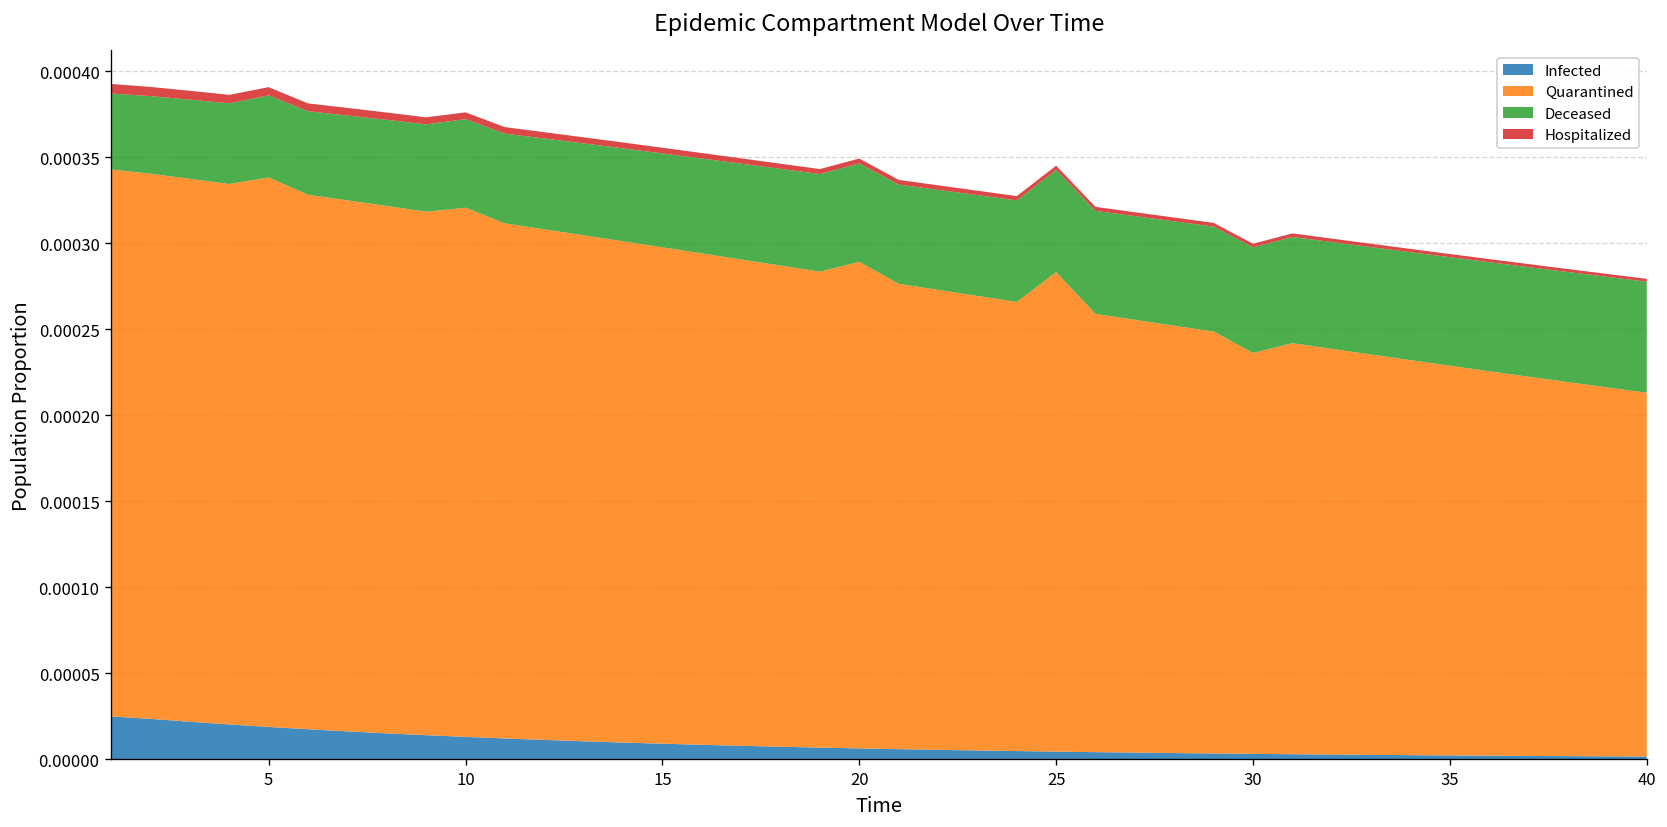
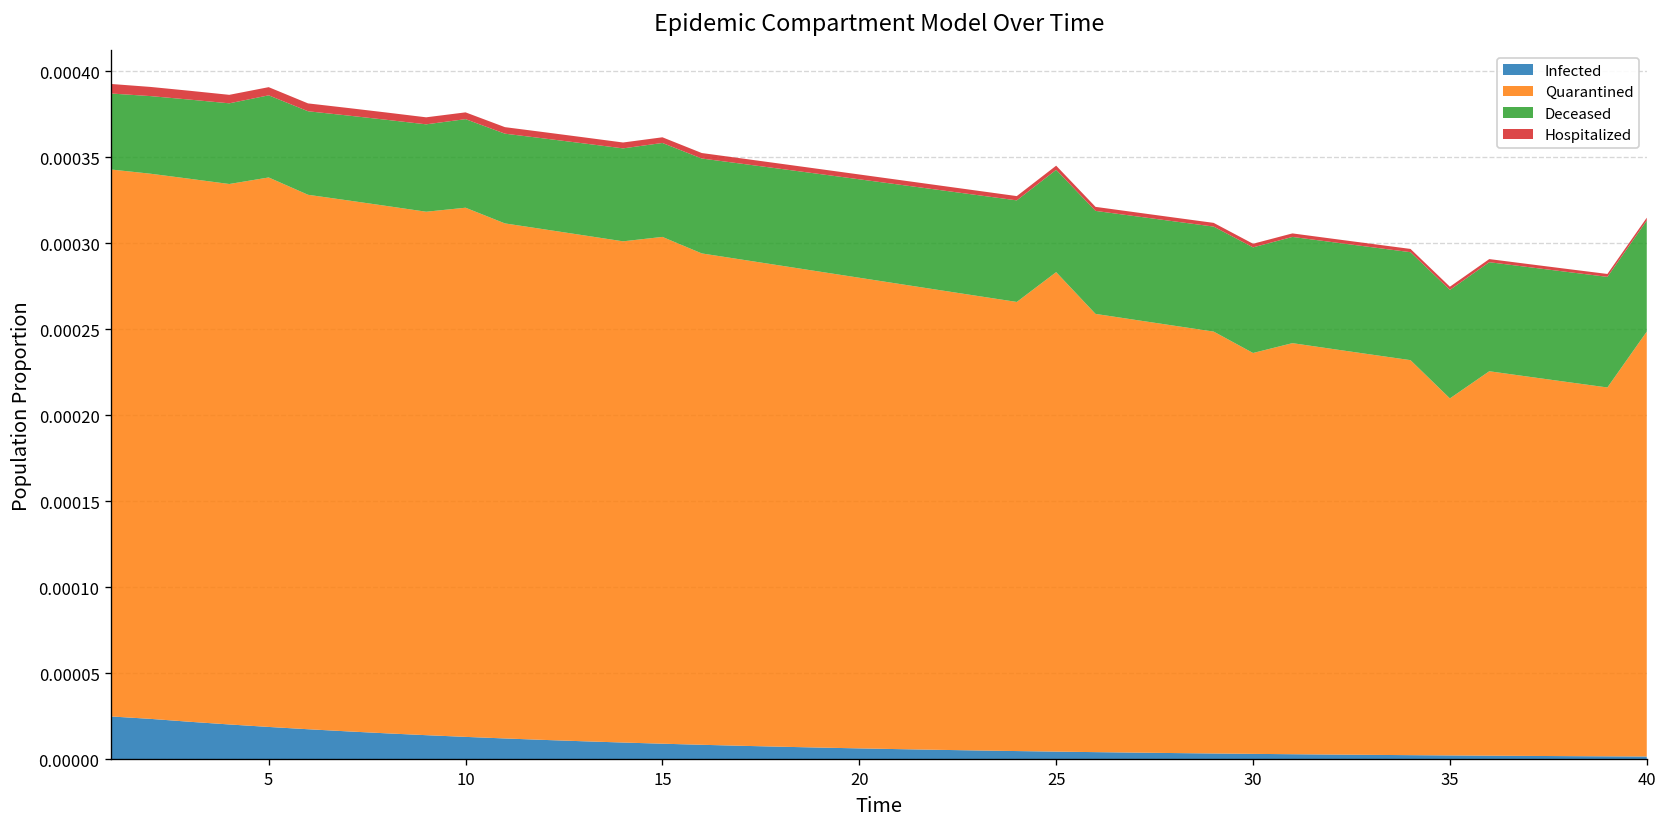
Quarantined, 15: 0.000288 -> 0.000295
Quarantined, 20: 0.000283 -> 0.000274
Quarantined, 35: 0.000227 -> 0.000208
Quarantined, 40: 0.000211 -> 0.000247
